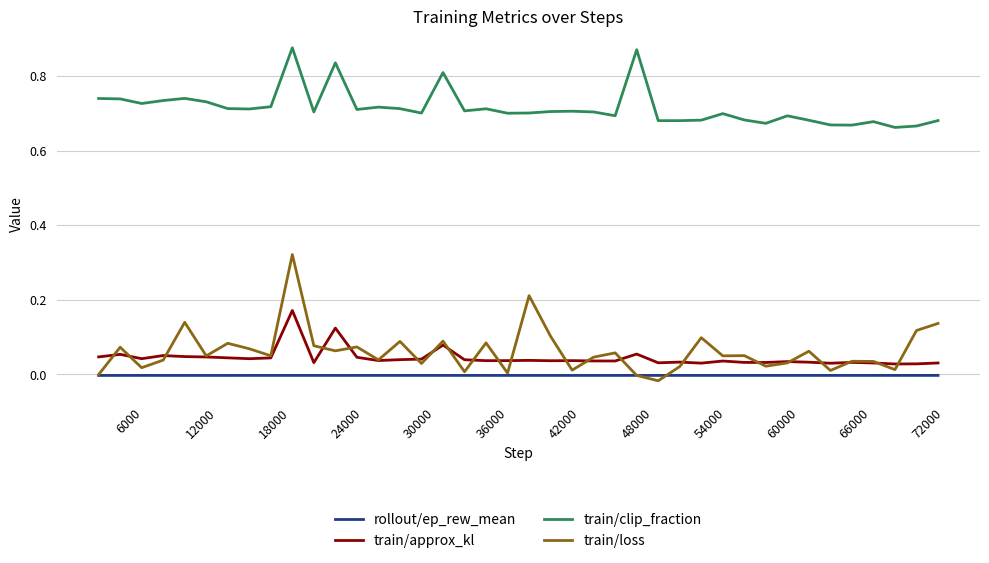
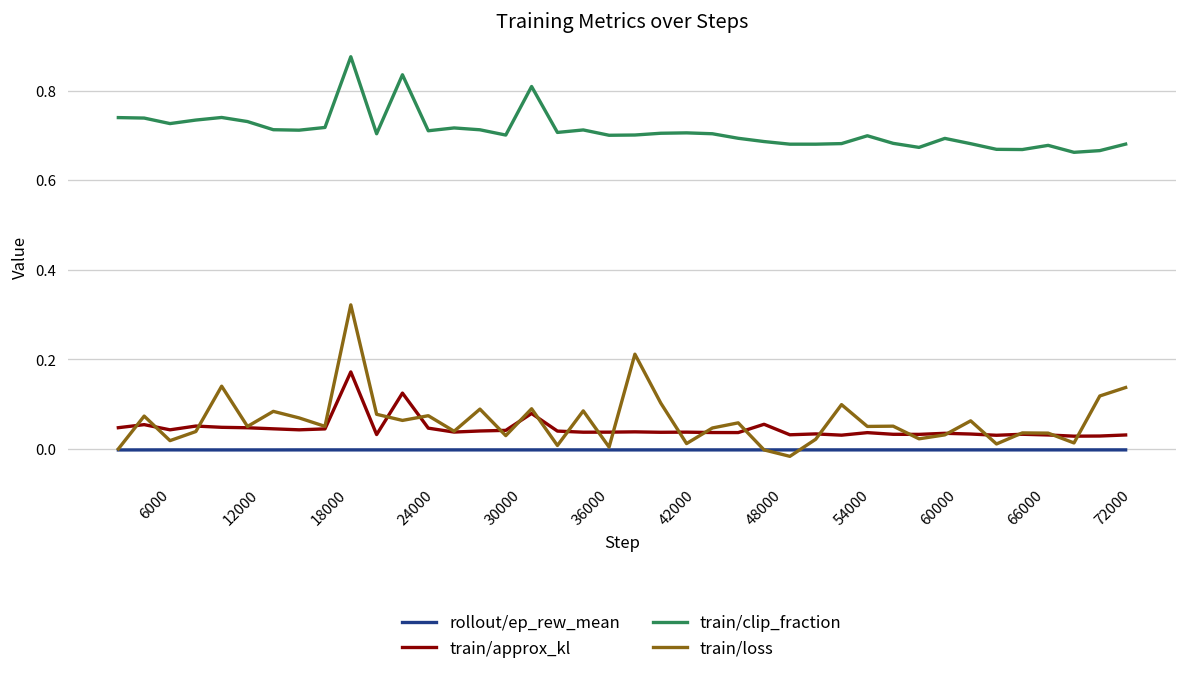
train/clip_fraction, 48000: 0.87 -> 0.69
